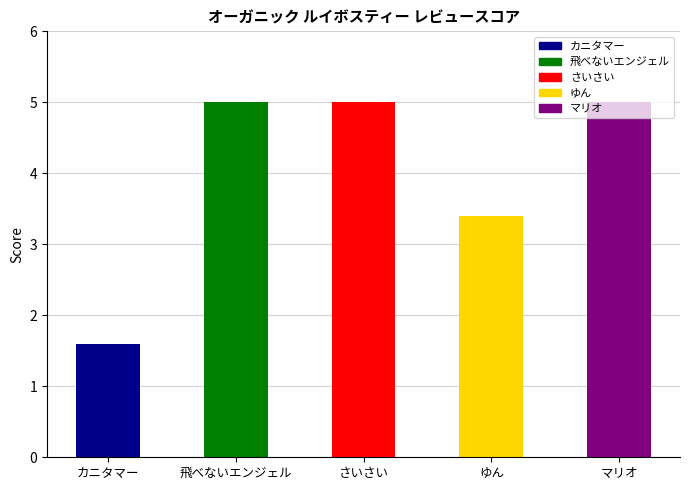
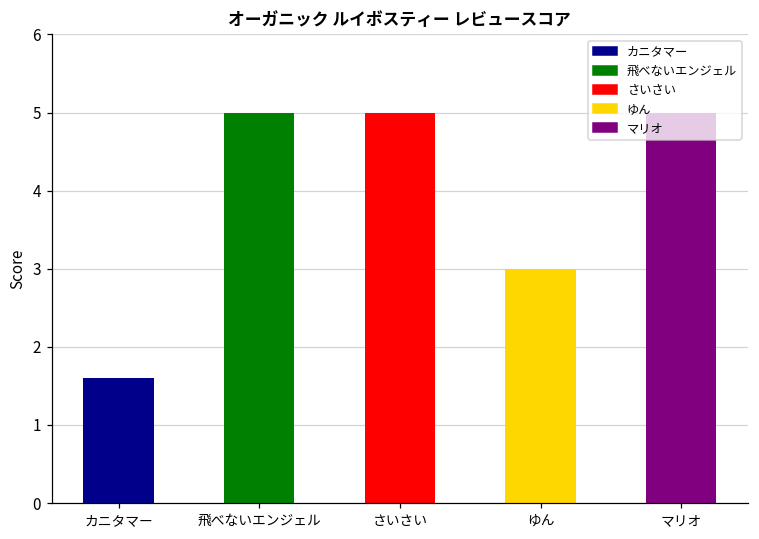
ゆん: 3.4 -> 3.0
